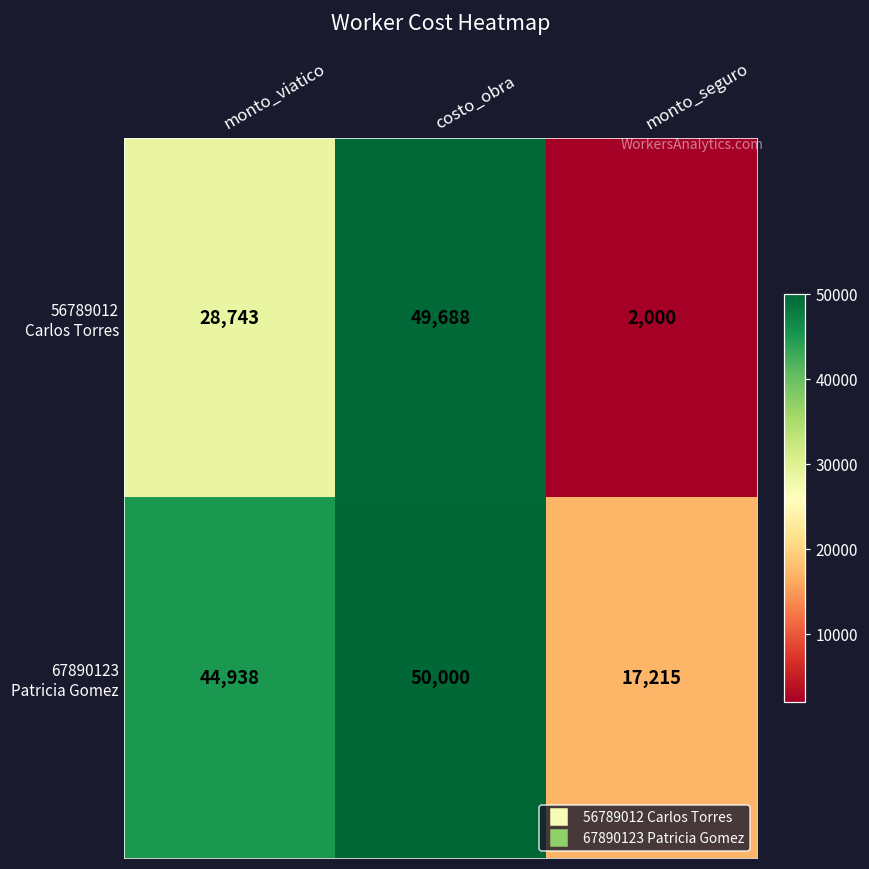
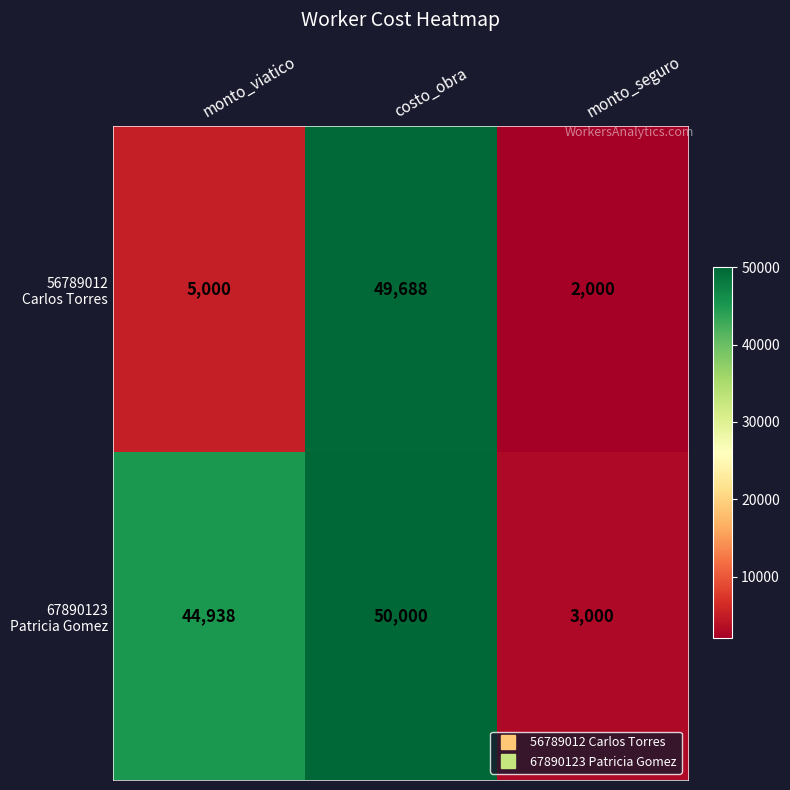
56789012 Carlos Torres, monto_viatico: 28,743 -> 5,000
67890123 Patricia Gomez, monto_seguro: 17,215 -> 3,000
